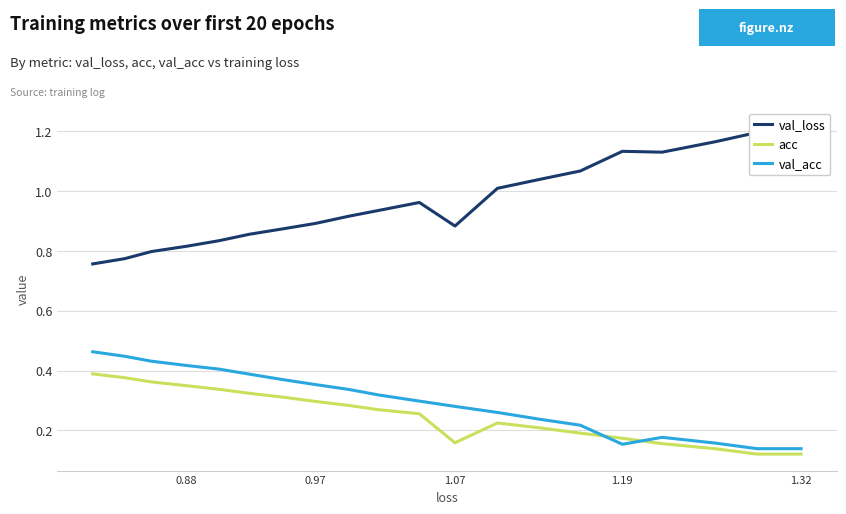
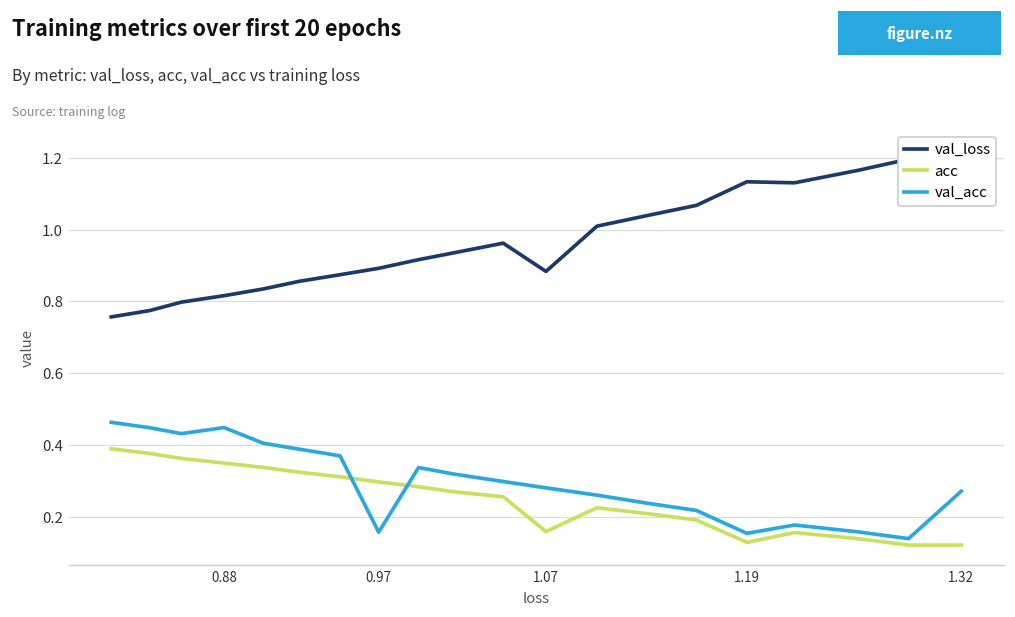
val_acc, 0.88: 0.42 -> 0.45
val_acc, 0.97: 0.35 -> 0.16
acc, 1.19: 0.17 -> 0.13
val_acc, 1.32: 0.14 -> 0.27
